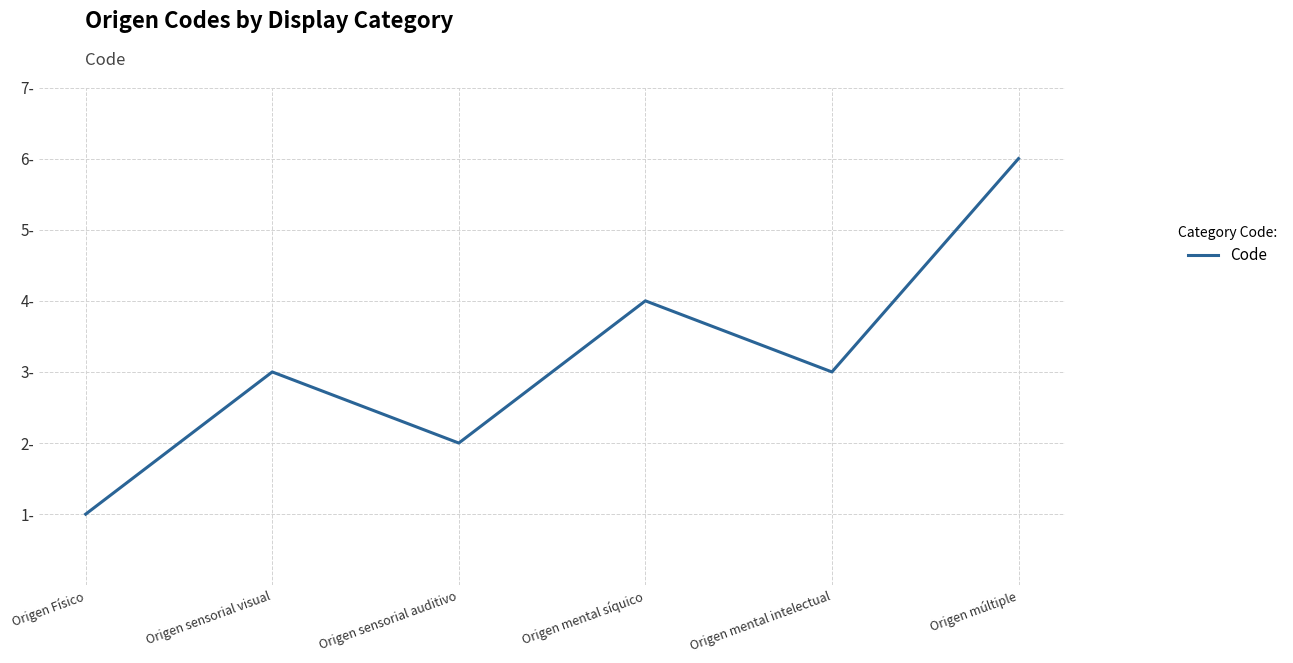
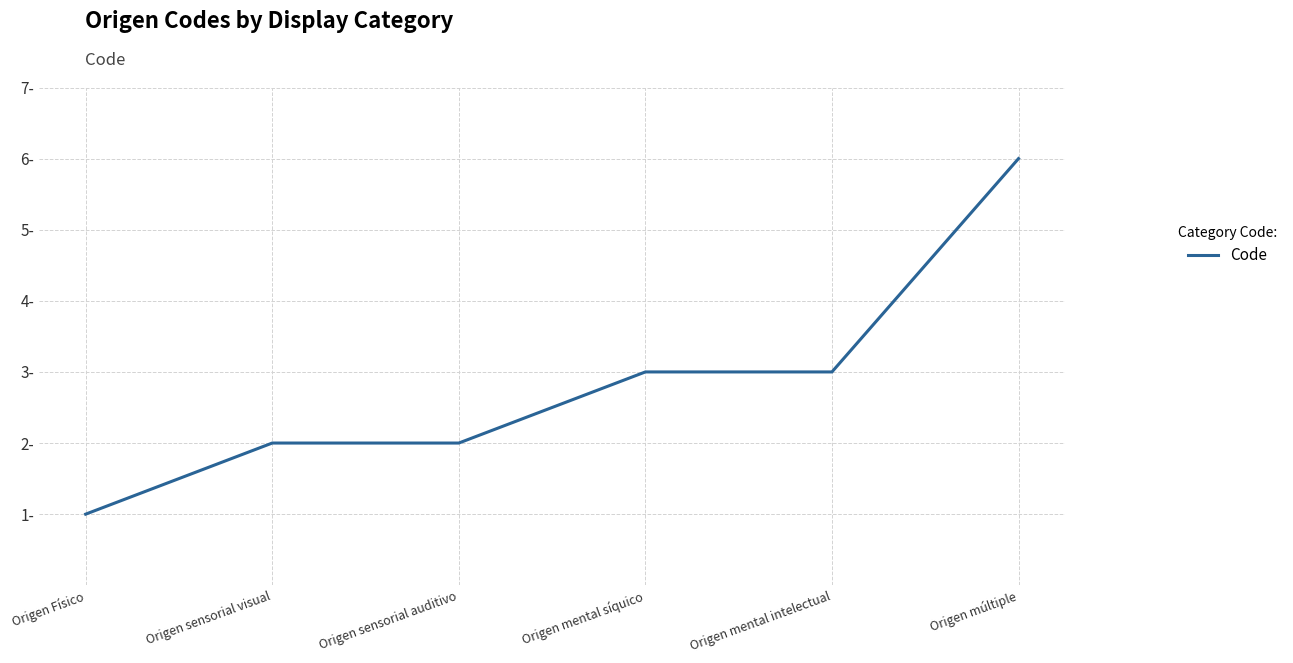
Origen sensorial visual: 3- -> 2-
Origen mental síquico: 4- -> 3-
